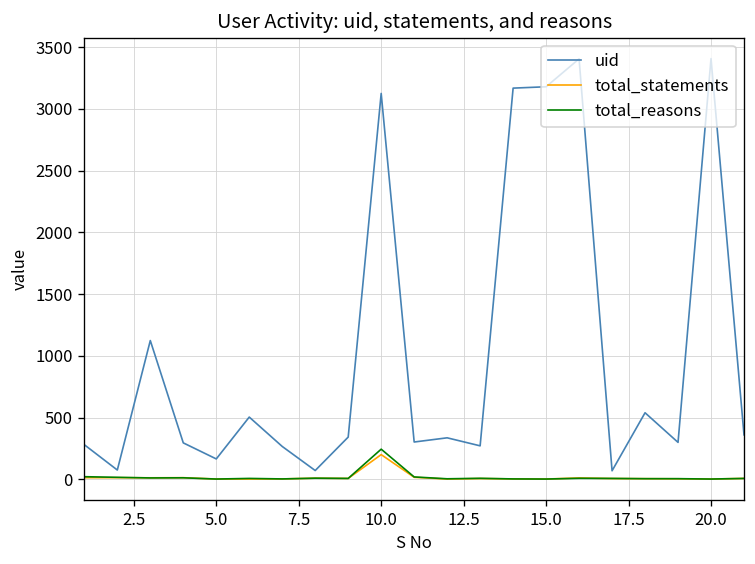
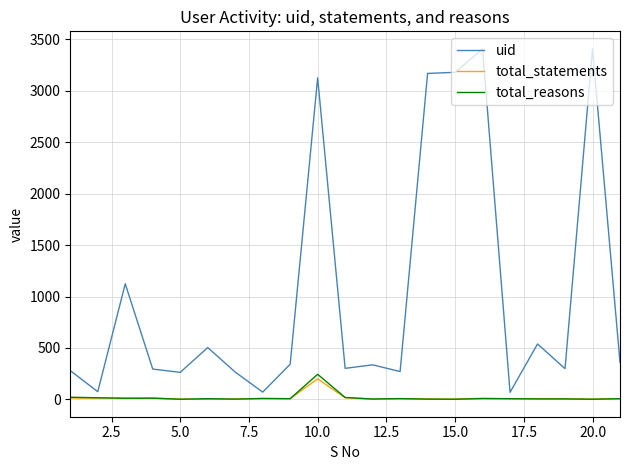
uid, 5.0: 170 -> 260
